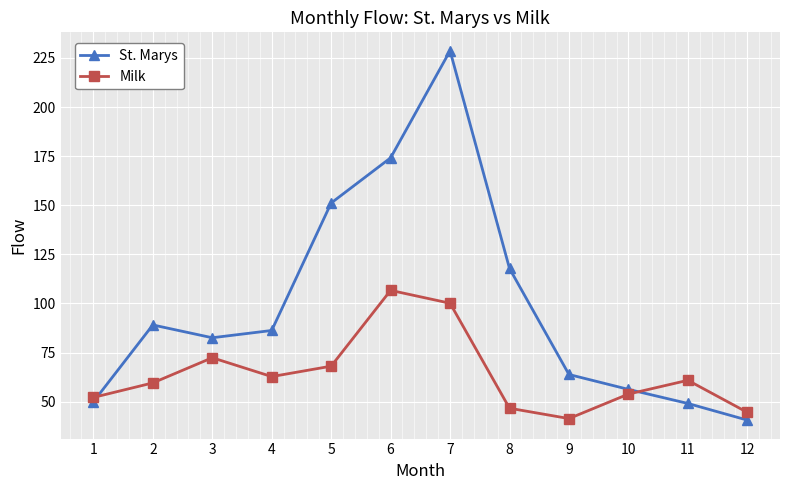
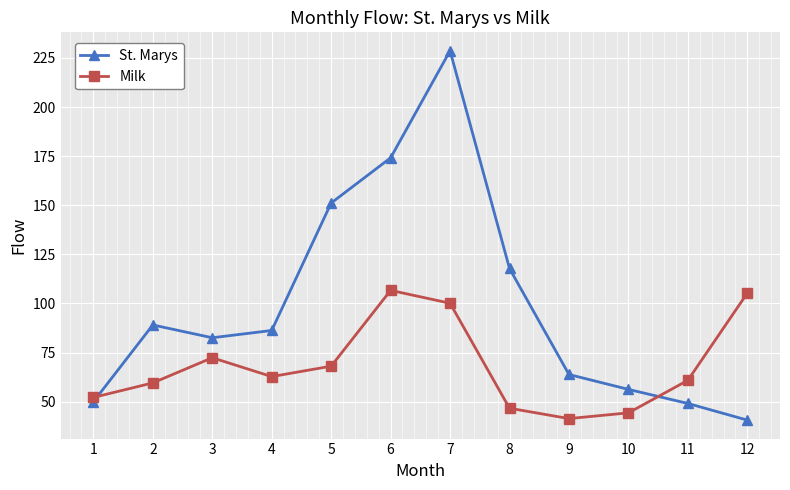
Milk, 10: 54 -> 44
Milk, 12: 45 -> 105
